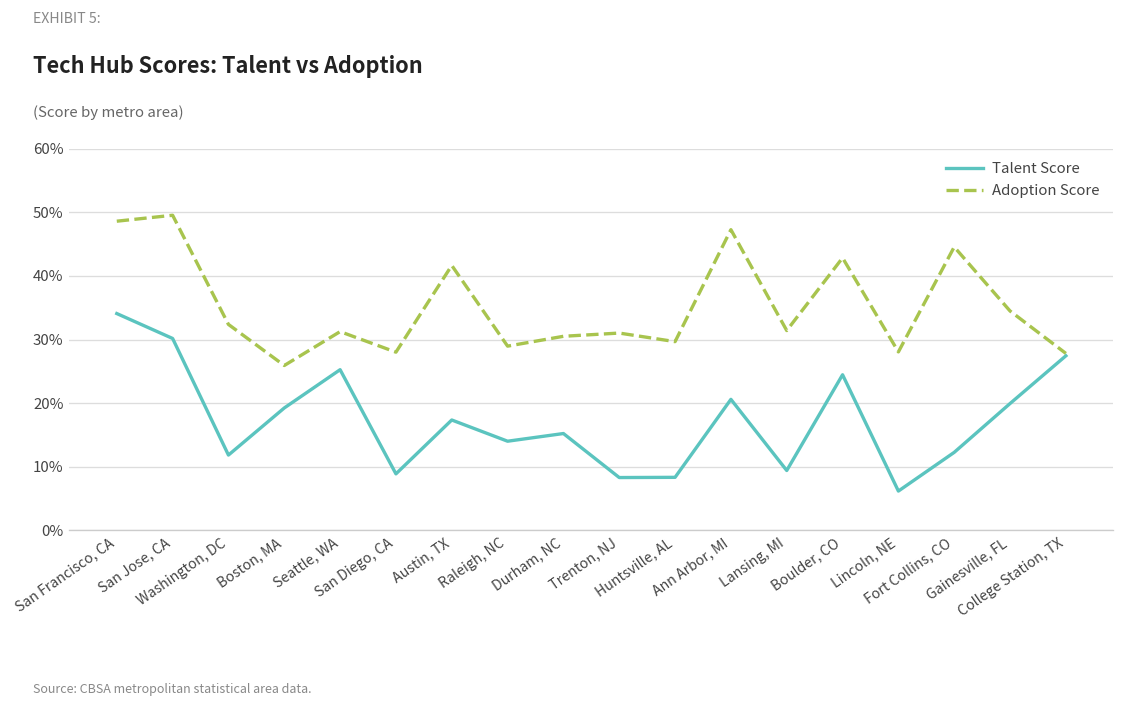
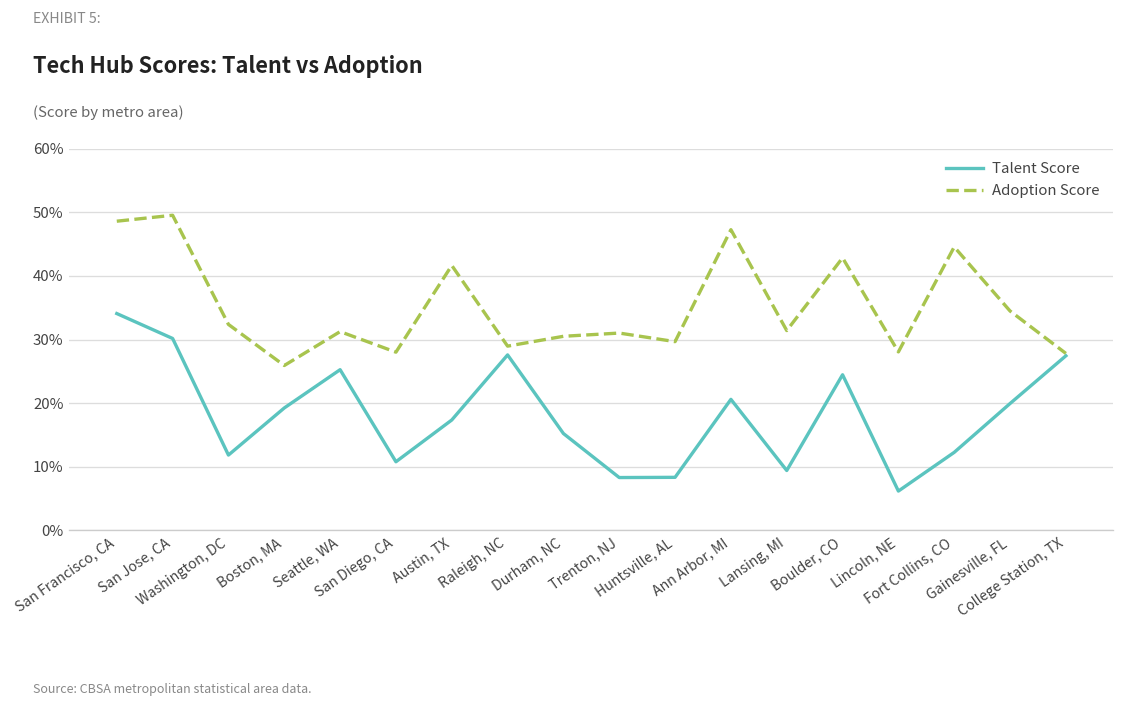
Talent Score, San Diego, CA: 9% -> 11%
Talent Score, Raleigh, NC: 14% -> 28%
